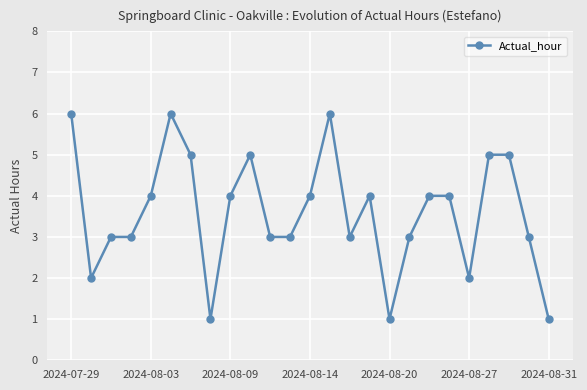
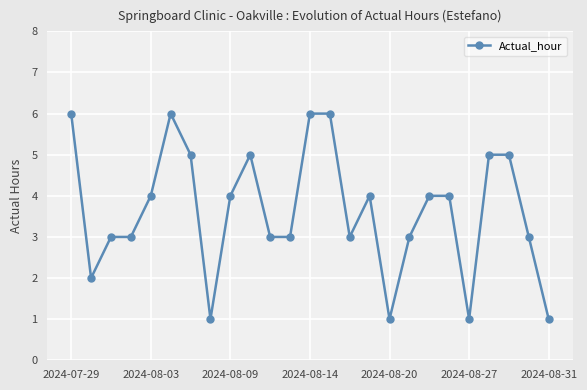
2024-08-14: 4 -> 6
2024-08-27: 2 -> 1
